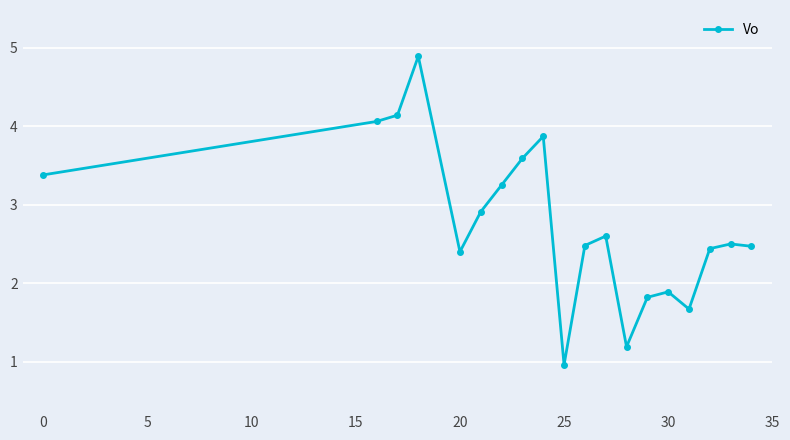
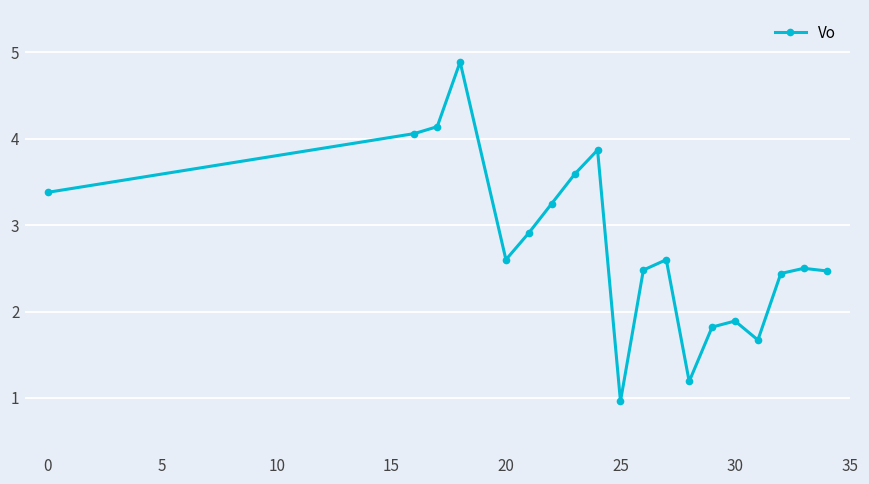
20: 2.4 -> 2.6
